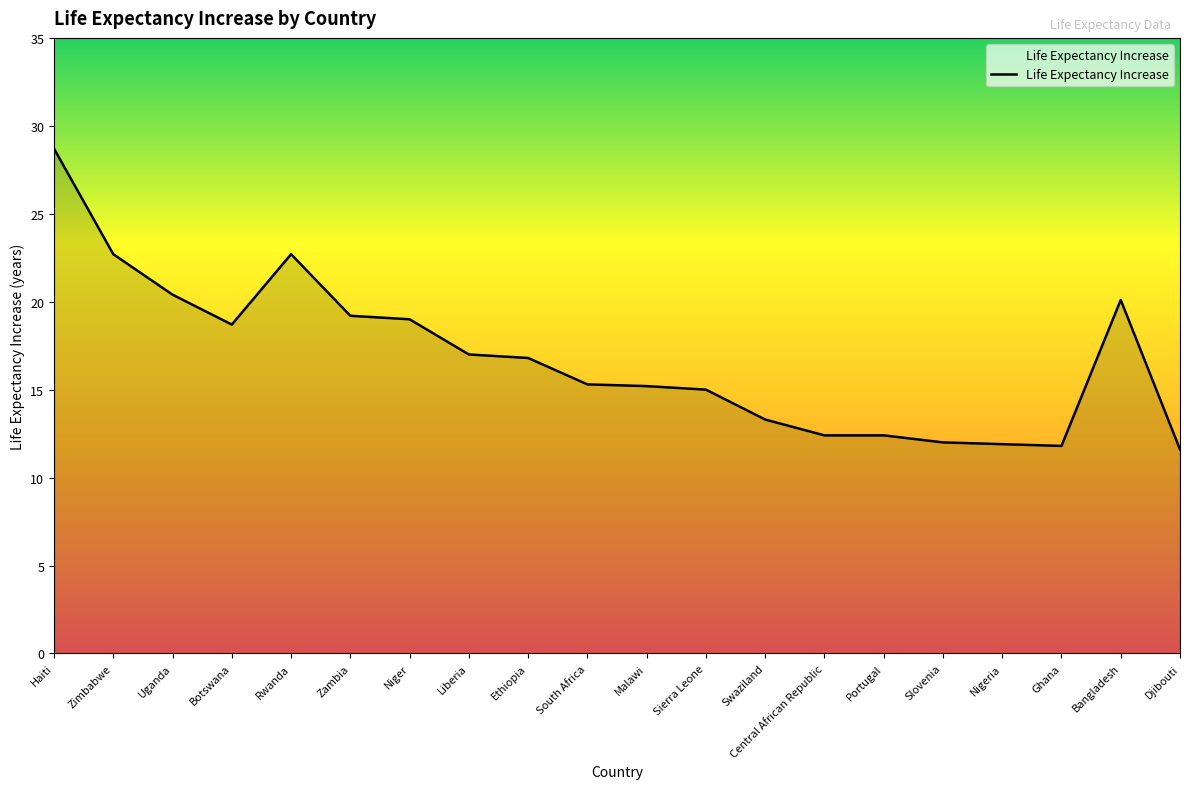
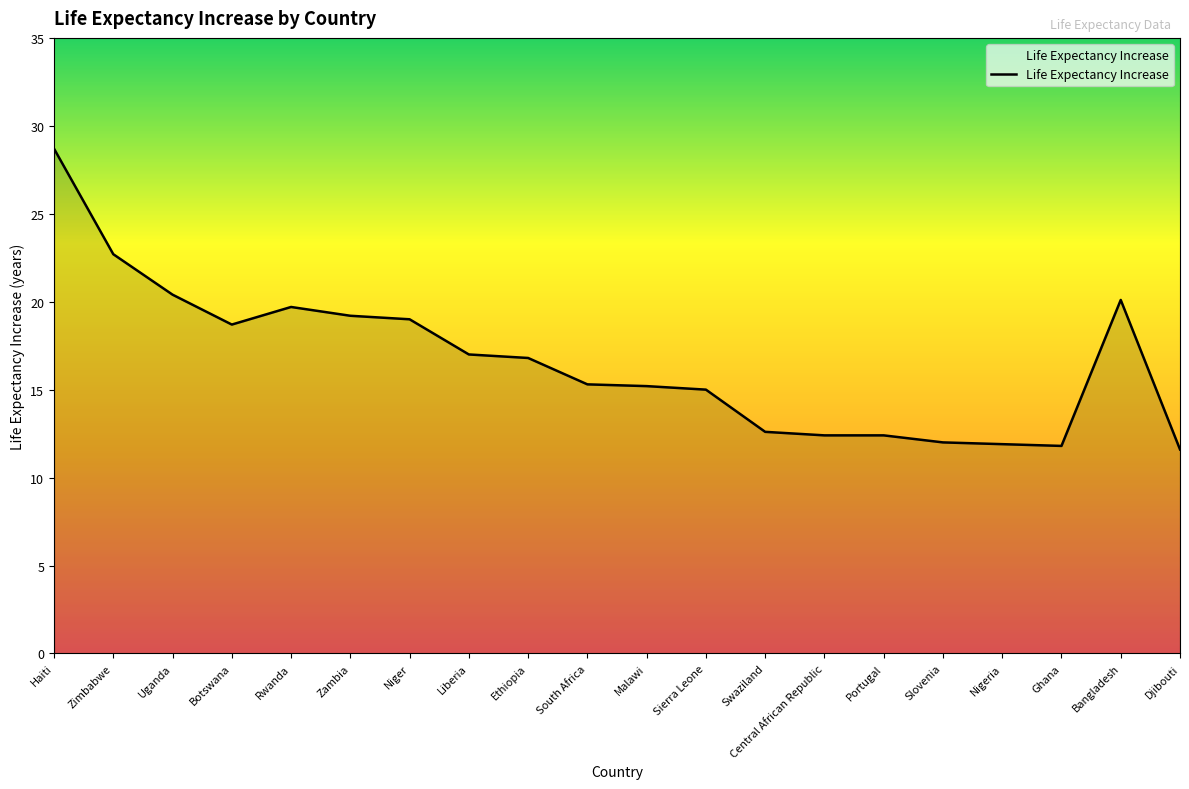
Rwanda: 22.7 -> 19.7
Swaziland: 13.3 -> 12.6
